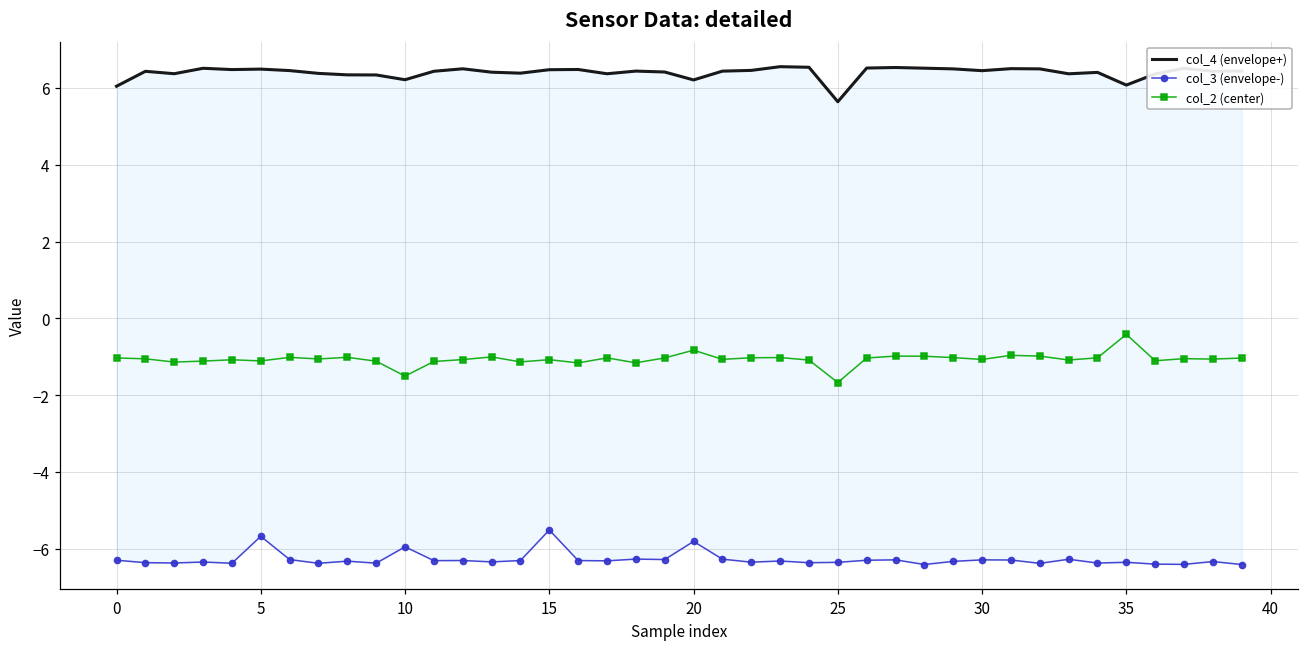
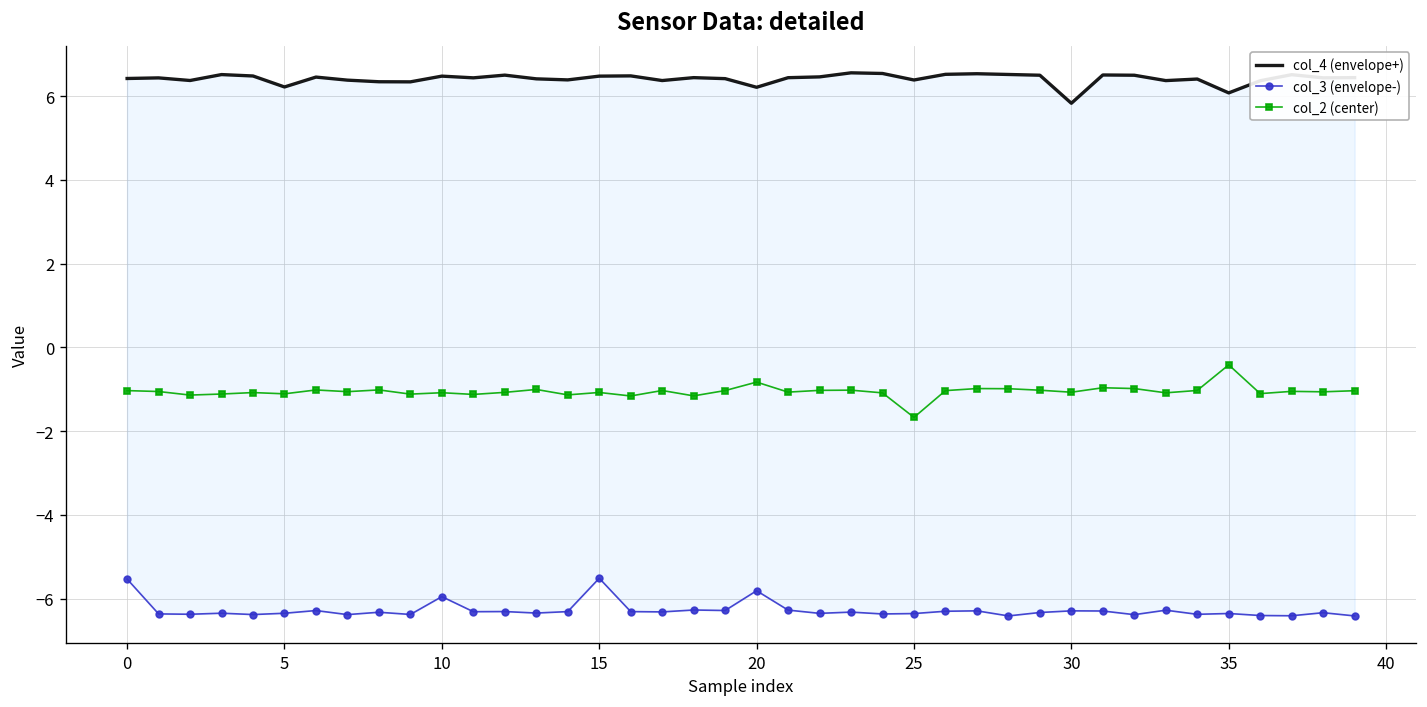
col_4 (envelope+), 0: 6.0 -> 6.4
col_3 (envelope-), 0: -6.3 -> -5.5
col_4 (envelope+), 5: 6.5 -> 6.2
col_3 (envelope-), 5: -5.7 -> -6.3
col_4 (envelope+), 10: 6.2 -> 6.5
col_2 (center), 10: -1.5 -> -1.1
col_4 (envelope+), 25: 5.6 -> 6.4
col_4 (envelope+), 30: 6.5 -> 5.8
